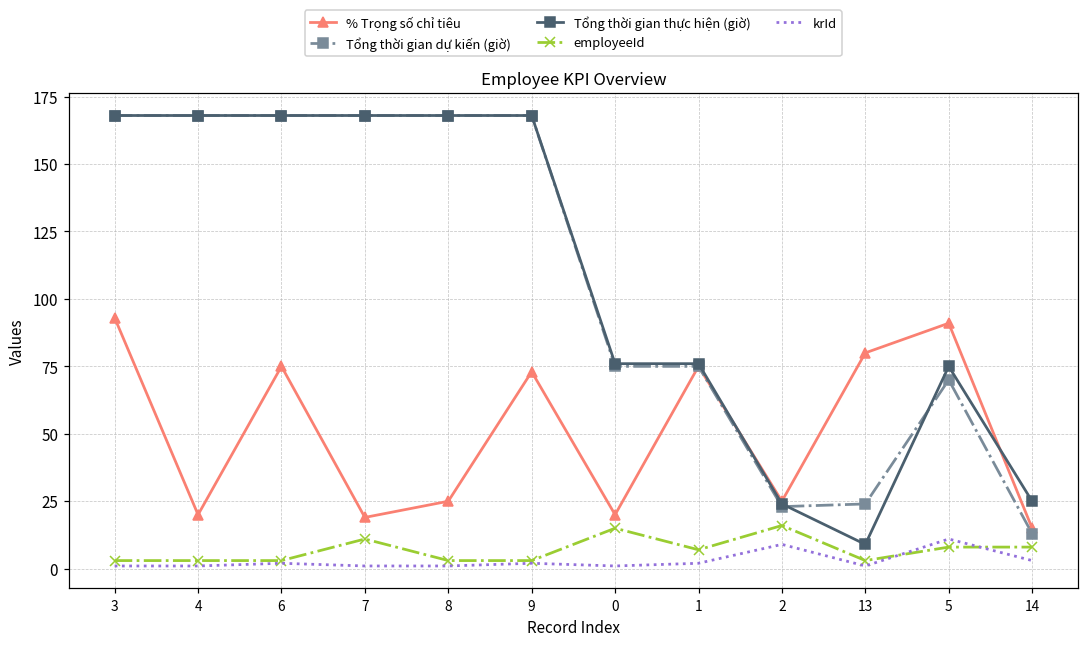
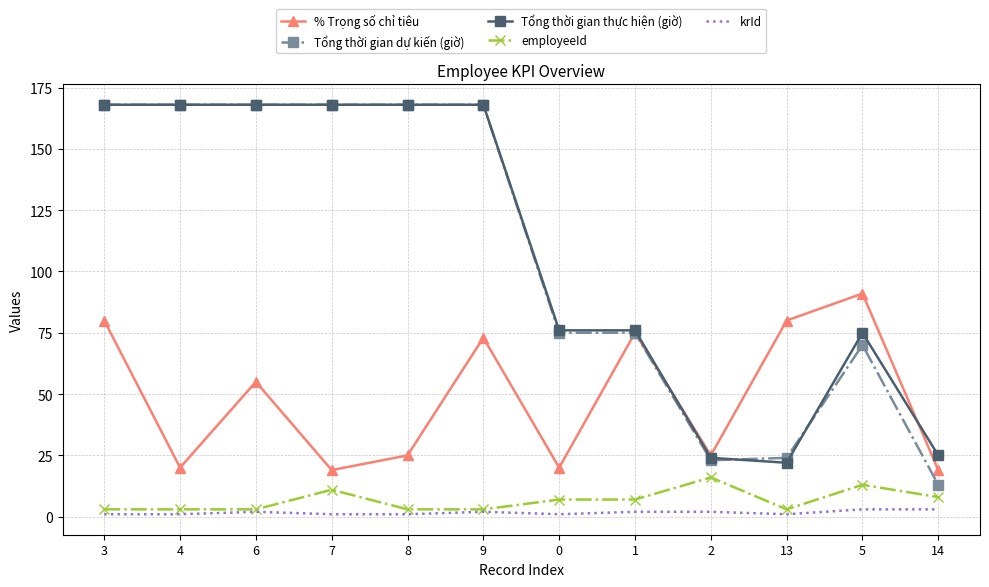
% Trọng số chỉ tiêu, 3: 93 -> 80
% Trọng số chỉ tiêu, 6: 75 -> 55
employeeId, 0: 15 -> 7
krId, 2: 9 -> 2
Tổng thời gian thực hiện (giờ), 13: 9 -> 22
employeeId, 5: 8 -> 13
krId, 5: 11 -> 3
% Trọng số chỉ tiêu, 14: 15 -> 19
